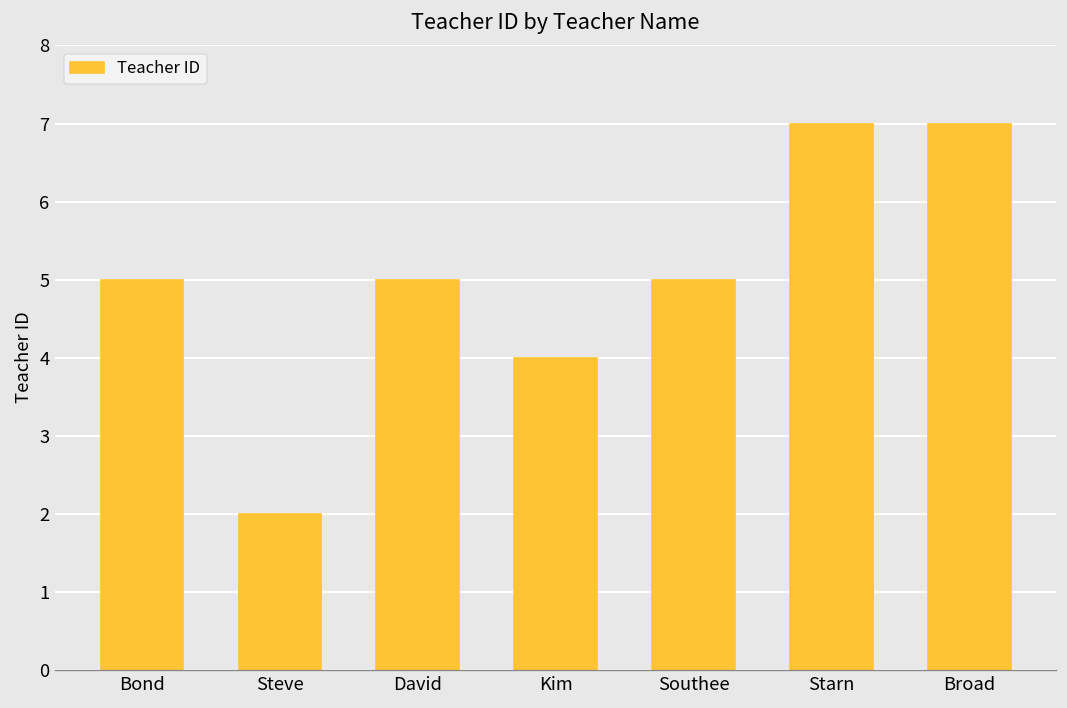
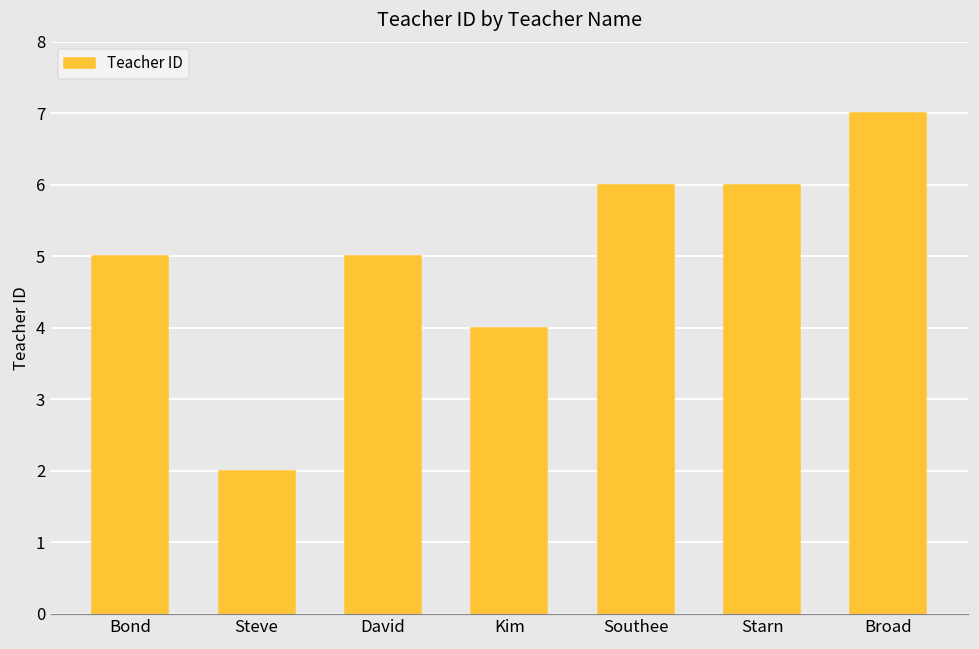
Southee: 5 -> 6
Starn: 7 -> 6
